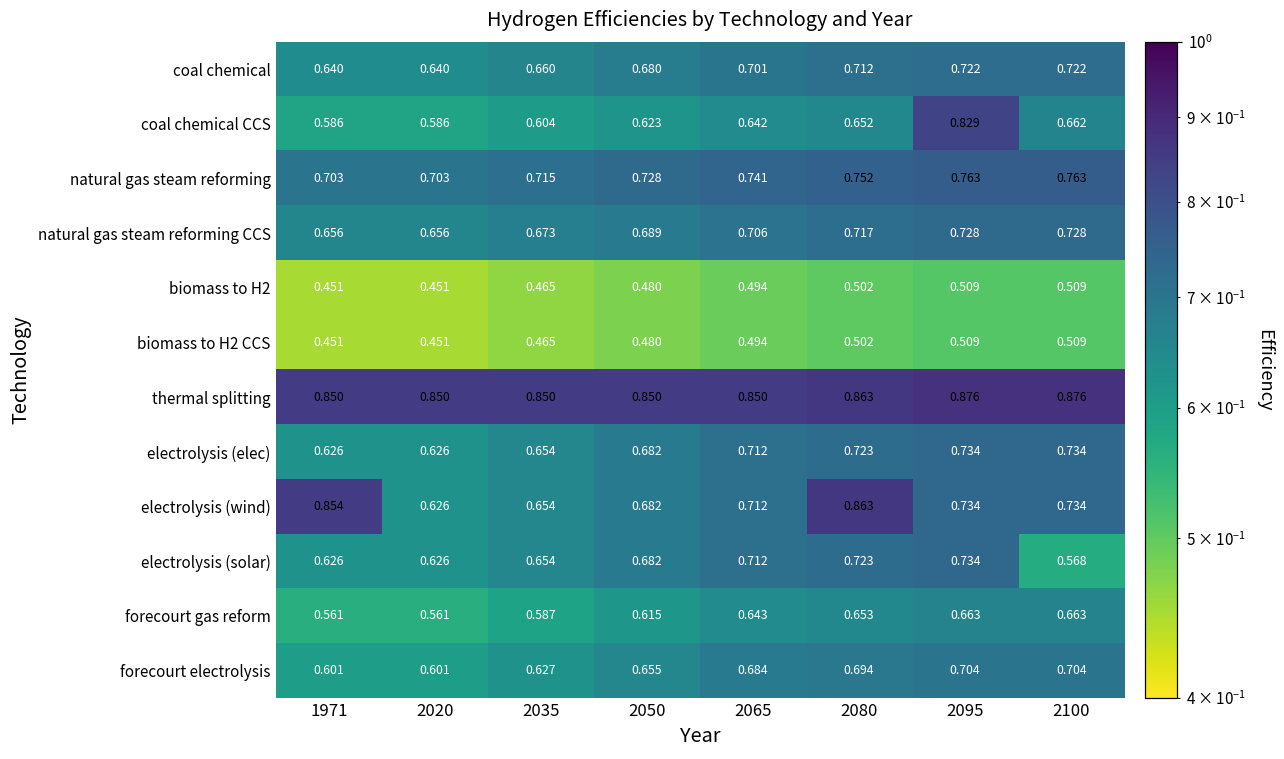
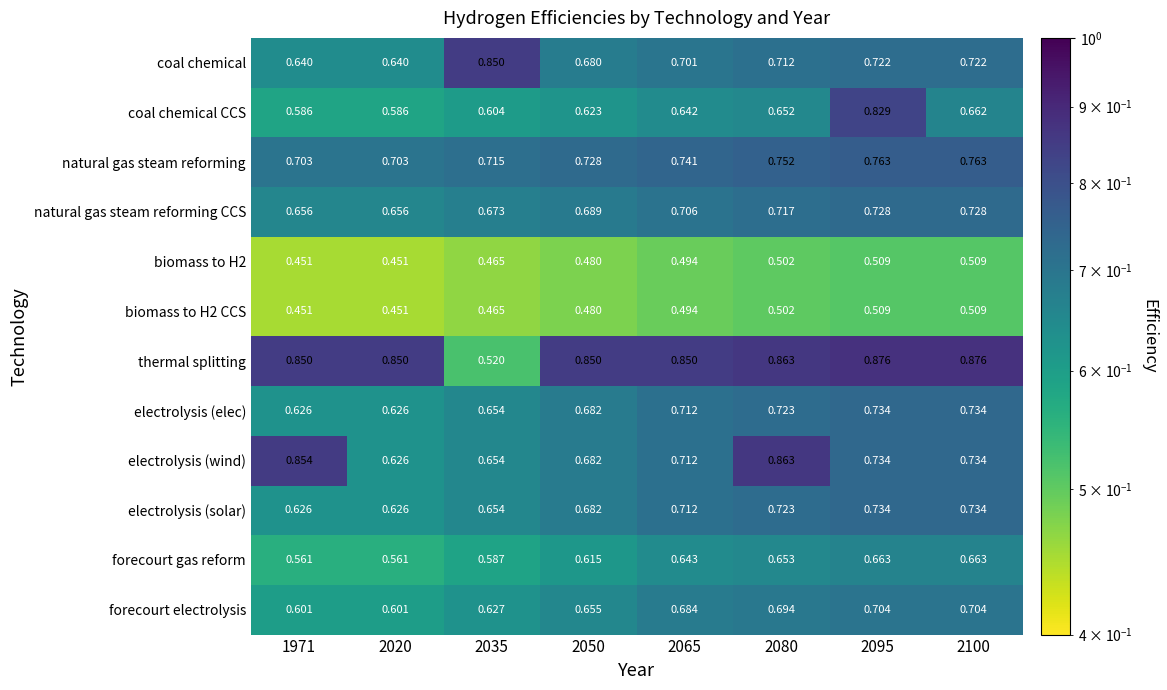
coal chemical, 2035: 0.660 -> 0.850
thermal splitting, 2035: 0.850 -> 0.520
electrolysis (solar), 2100: 0.568 -> 0.734
